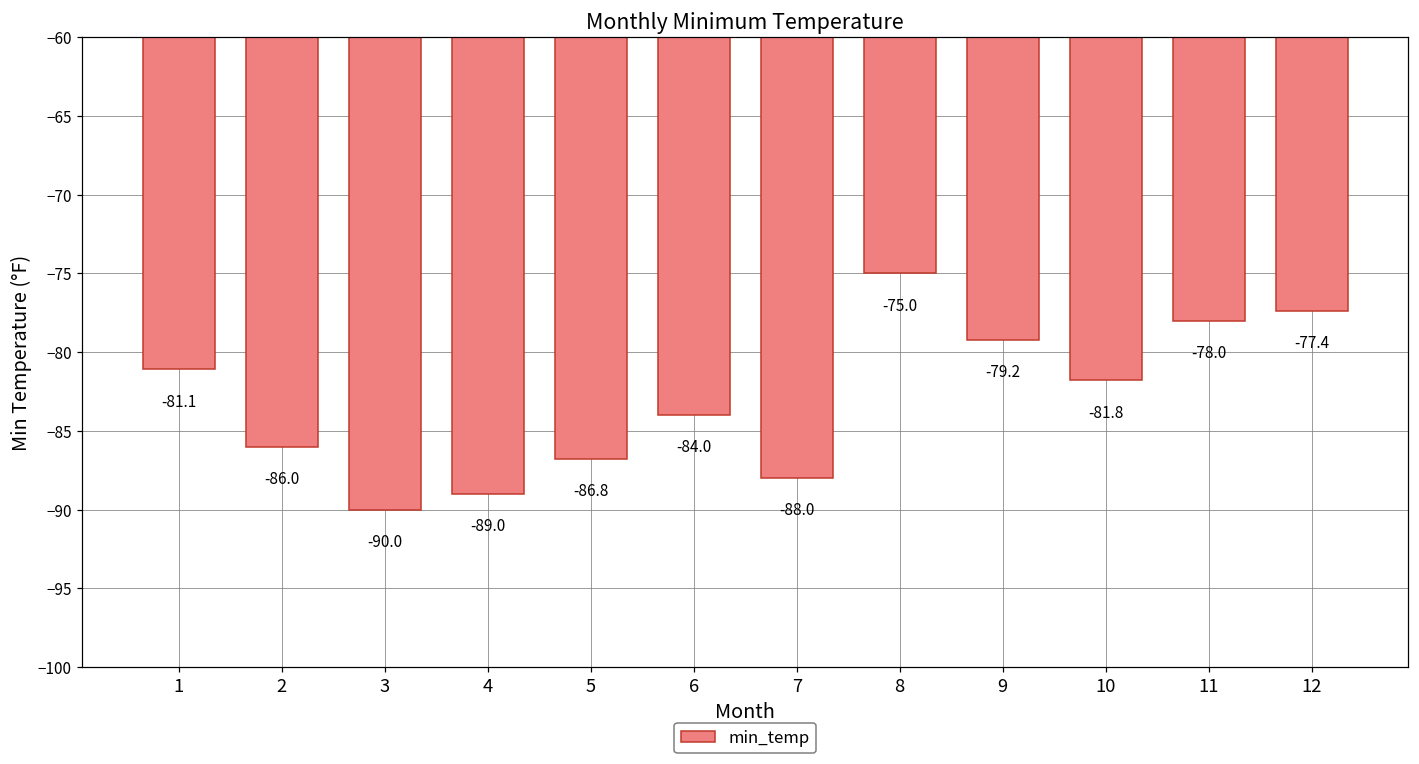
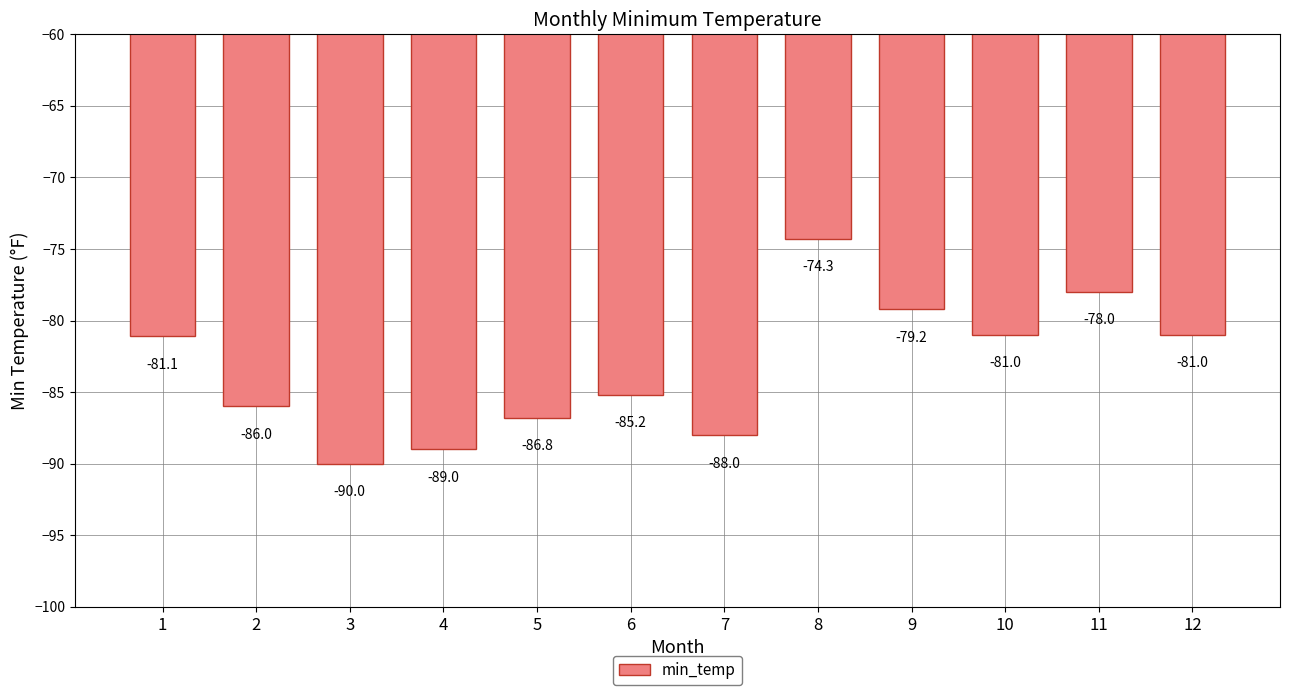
6: -84.0 -> -85.2
8: -75.0 -> -74.3
10: -81.8 -> -81.0
12: -77.4 -> -81.0
